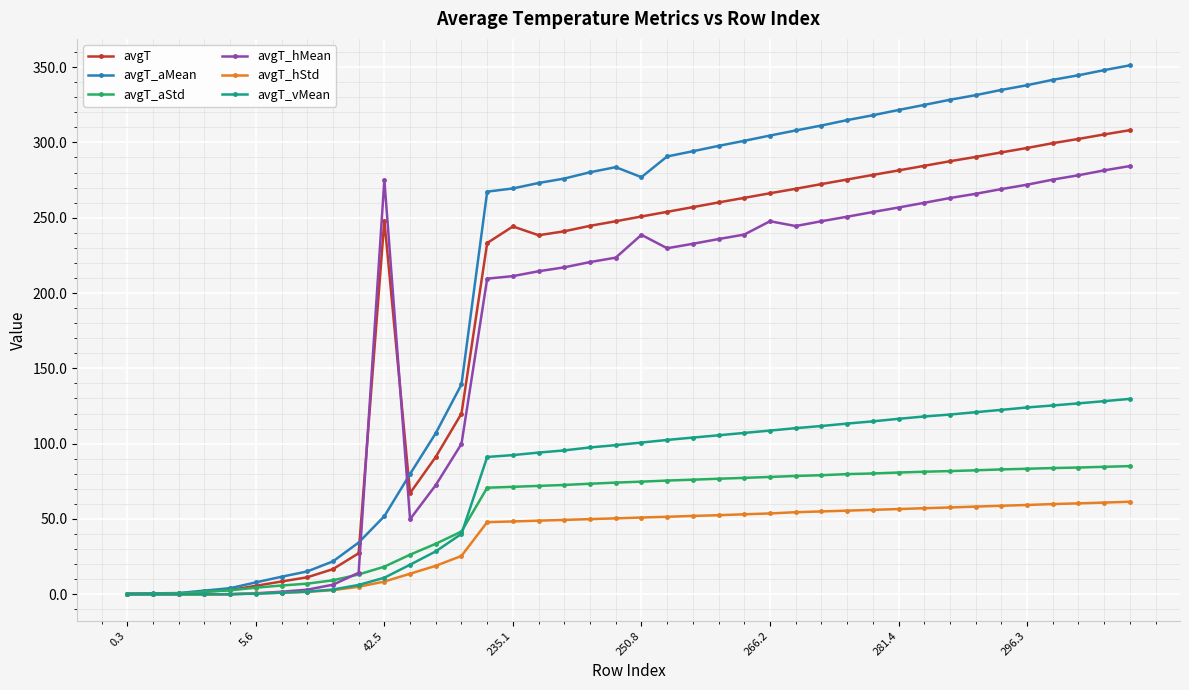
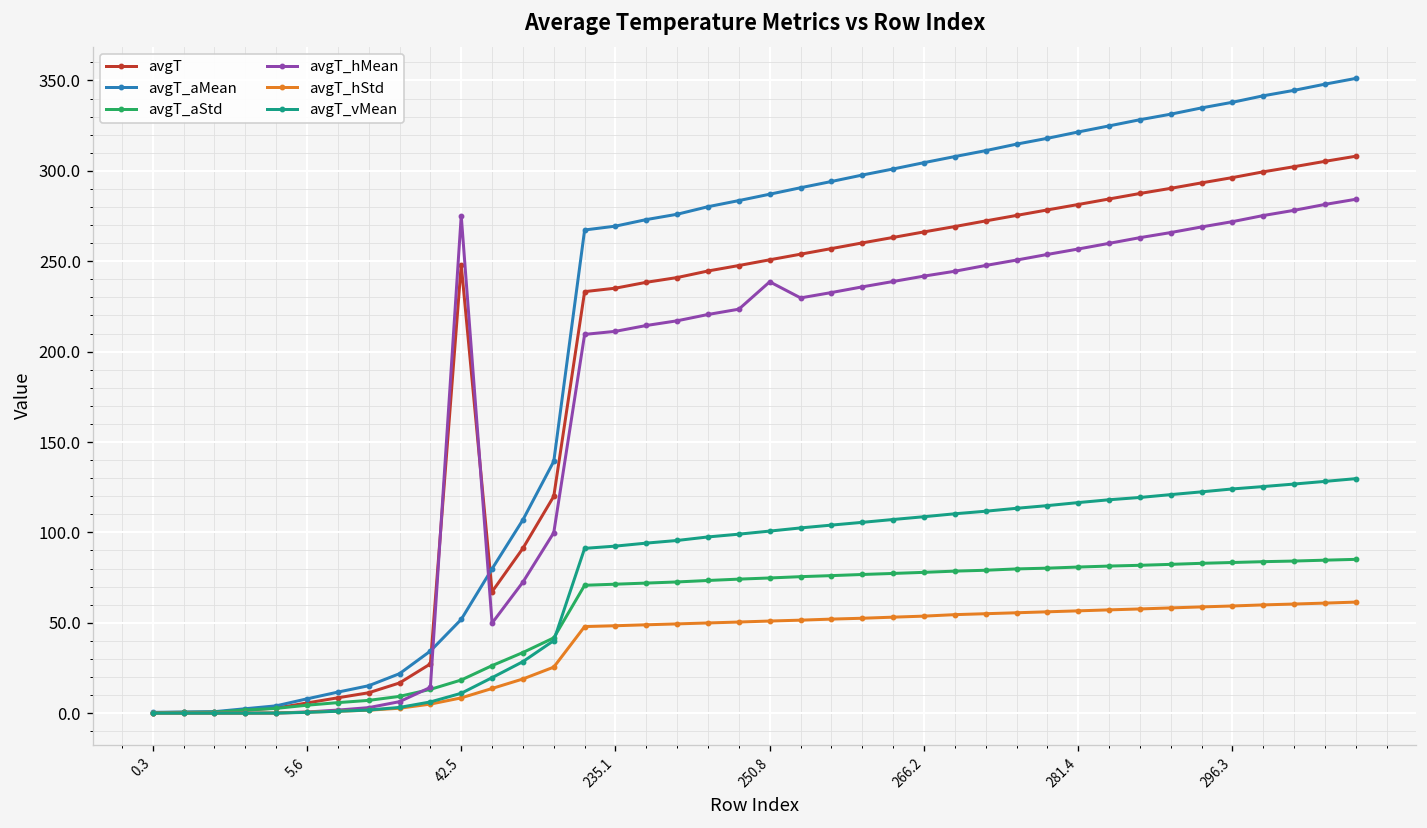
avgT, 235.1: 244 -> 235
avgT_aMean, 250.8: 277 -> 287
avgT_hMean, 266.2: 248 -> 242
